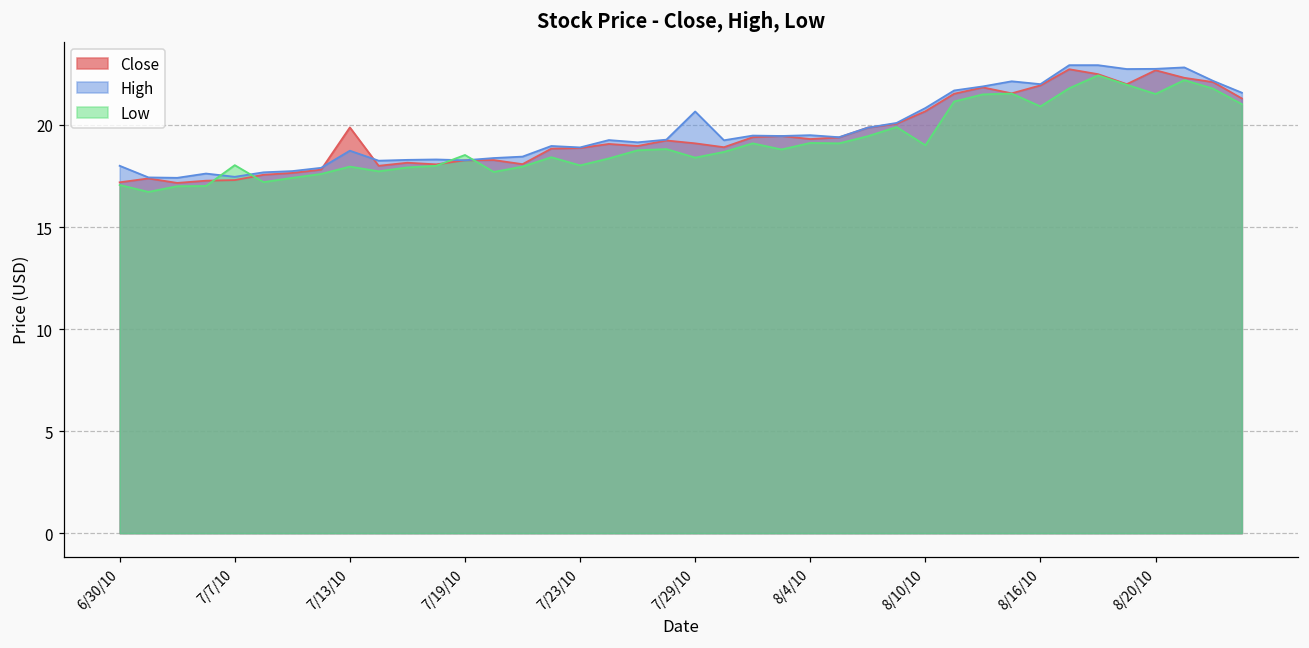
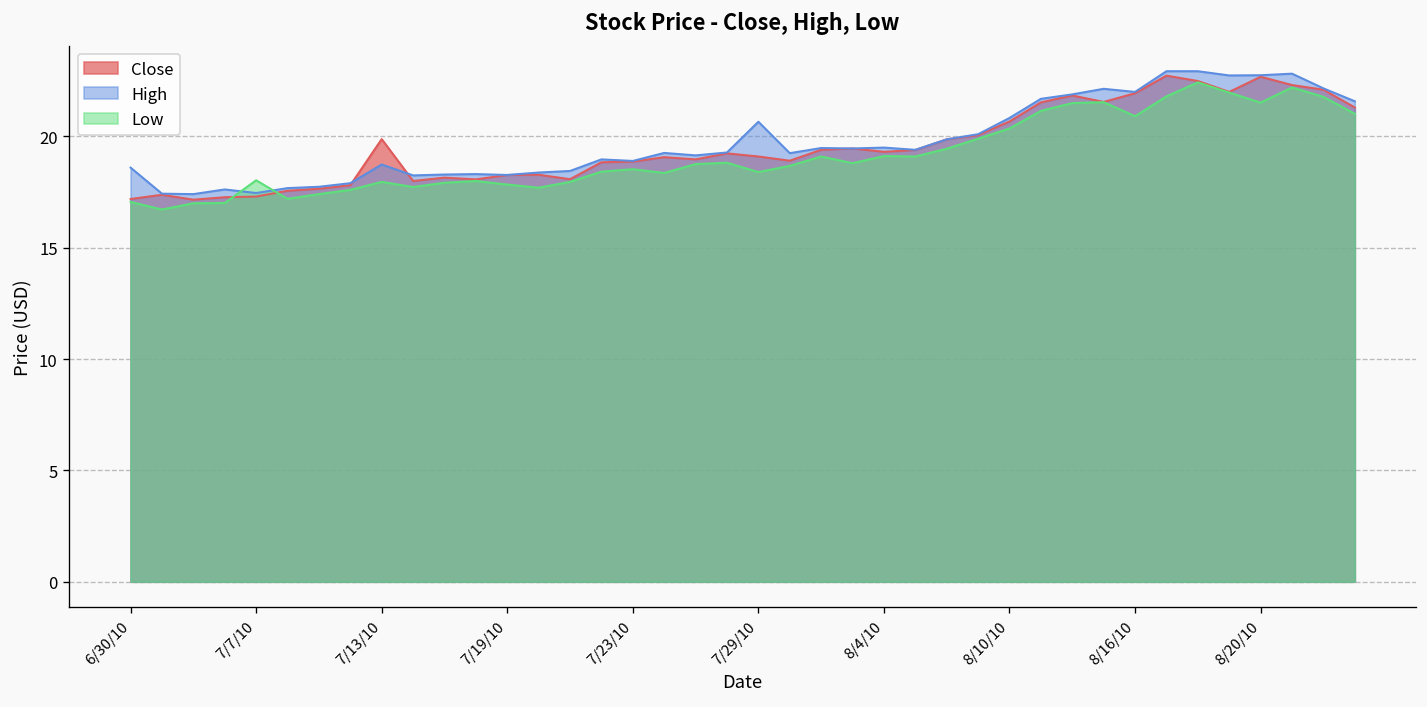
High, 6/30/10: 18.0 -> 18.6
Low, 7/19/10: 18.5 -> 17.8
Low, 7/23/10: 18.0 -> 18.5
Low, 8/10/10: 19.0 -> 20.4
